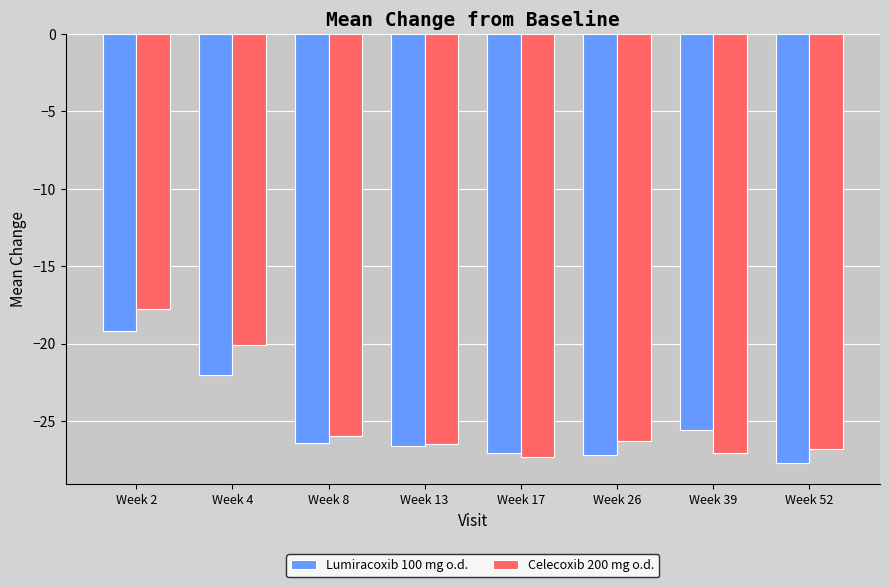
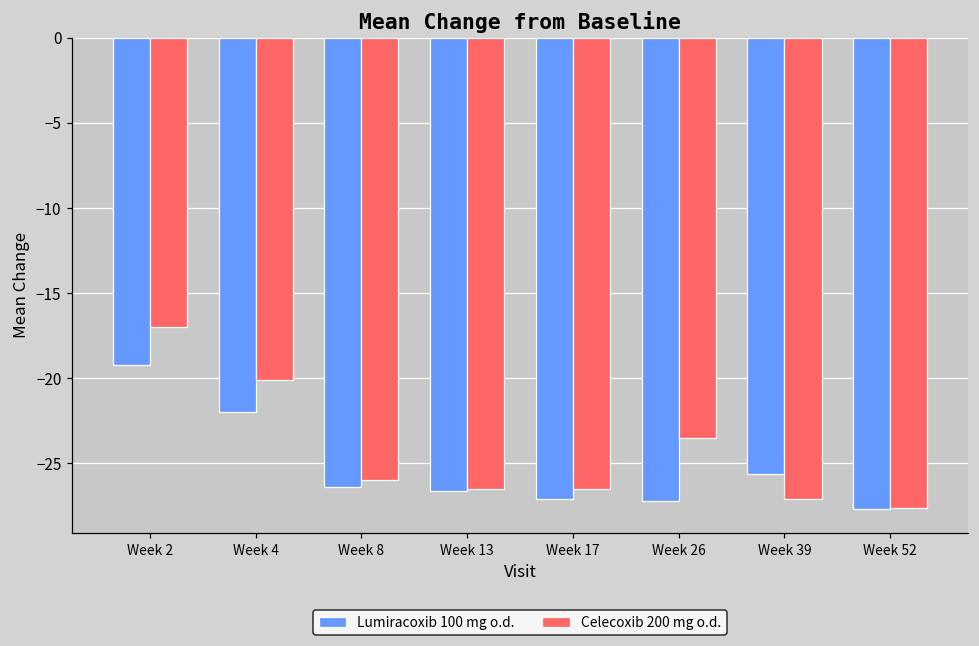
Celecoxib 200 mg o.d., Week 2: -17.8 -> -17.0
Celecoxib 200 mg o.d., Week 17: -27.3 -> -26.5
Celecoxib 200 mg o.d., Week 26: -26.3 -> -23.5
Celecoxib 200 mg o.d., Week 52: -26.8 -> -27.6
